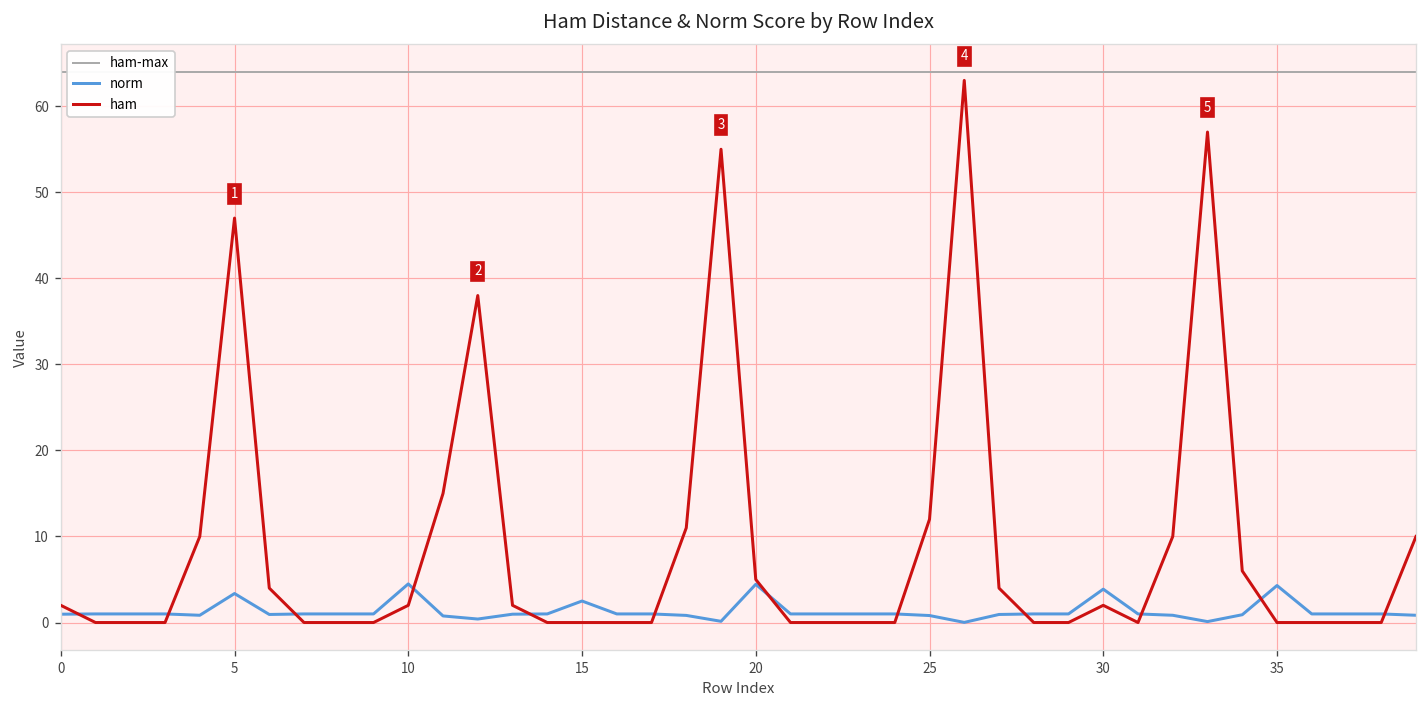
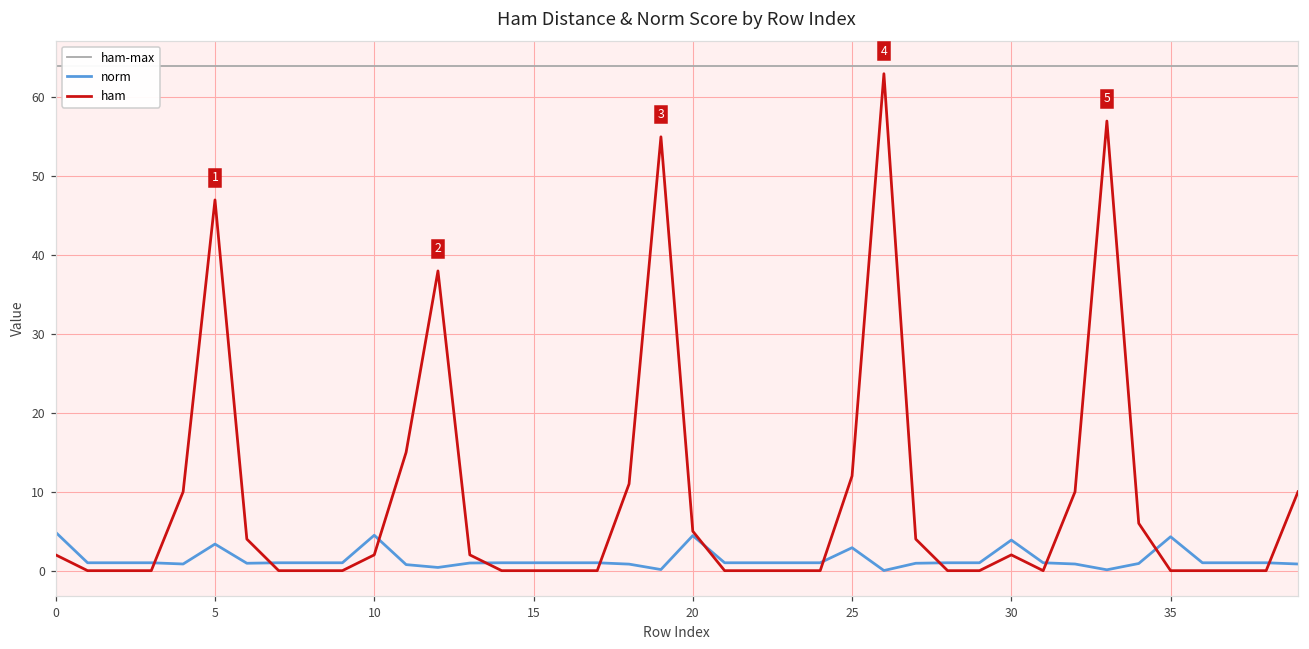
norm, 0: 1 -> 5
norm, 15: 3 -> 1
norm, 25: 1 -> 3
